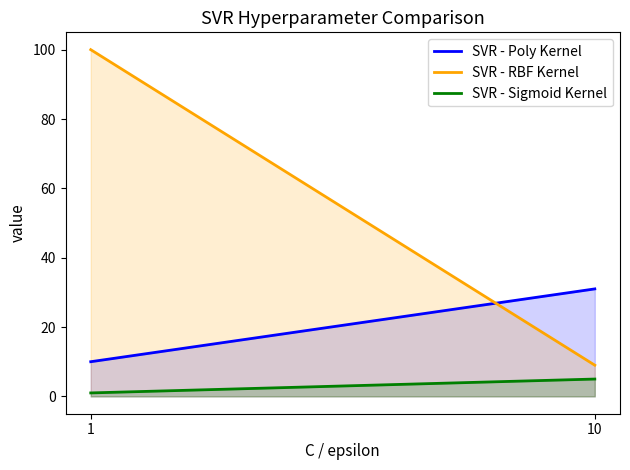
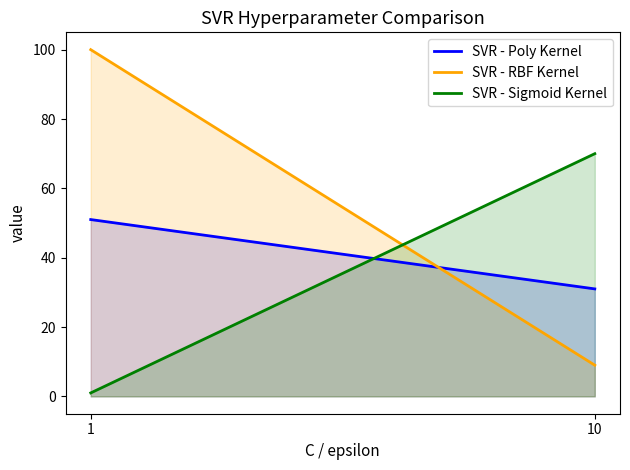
SVR - Poly Kernel, 1: 10 -> 51
SVR - Sigmoid Kernel, 10: 5 -> 70
